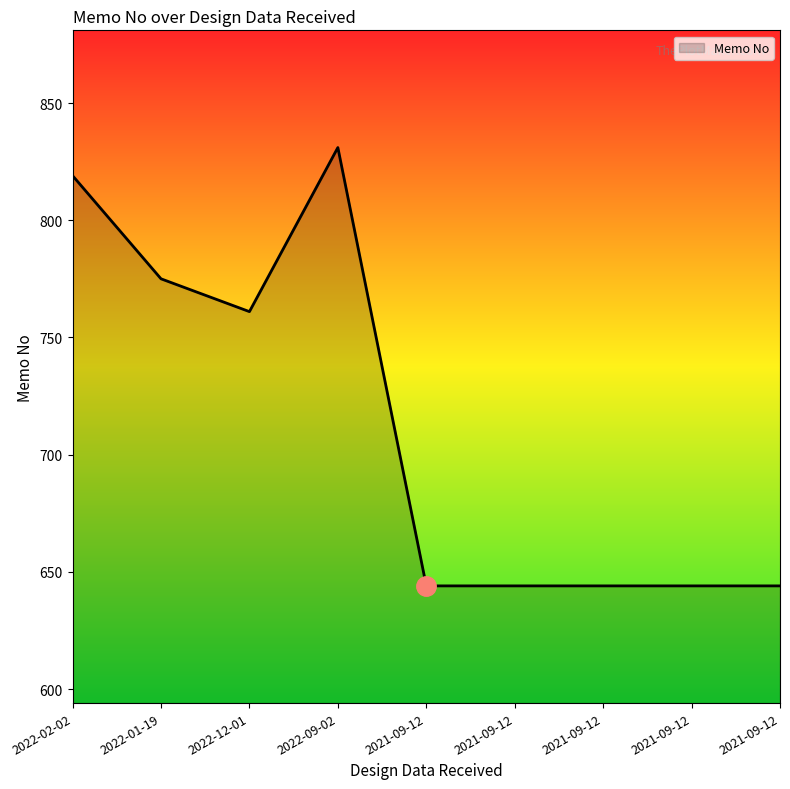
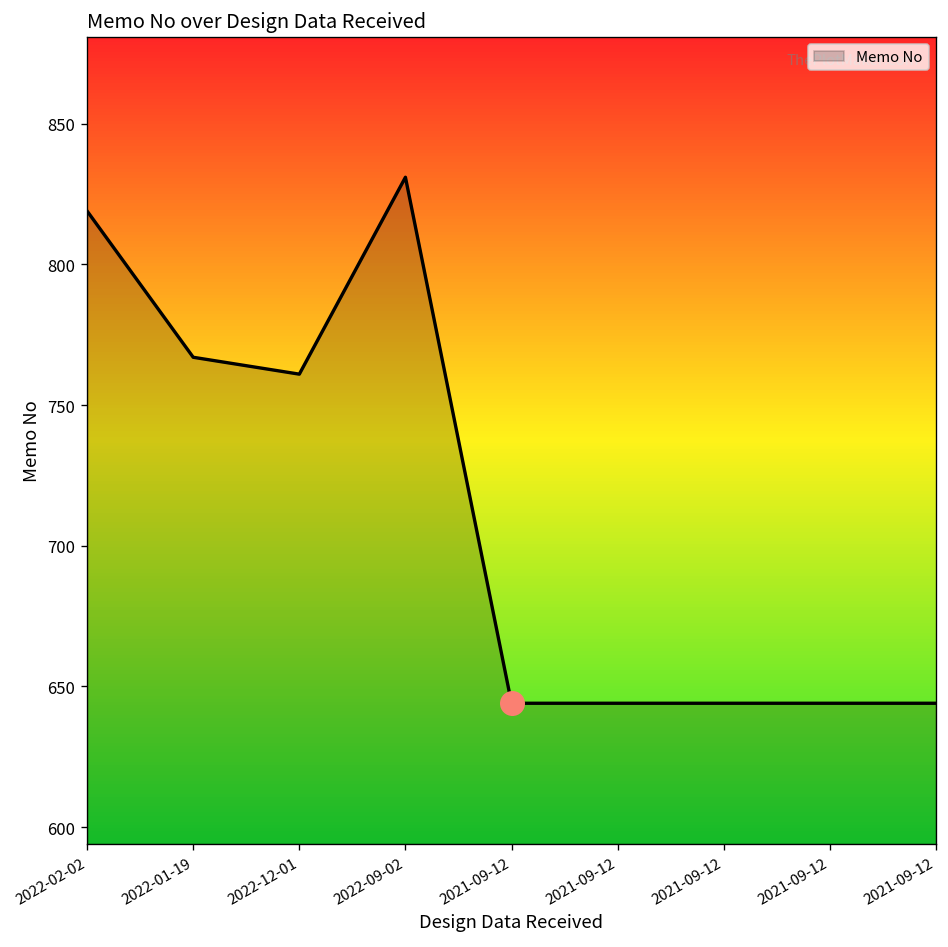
Memo No, 2022-01-19: 775 -> 767
